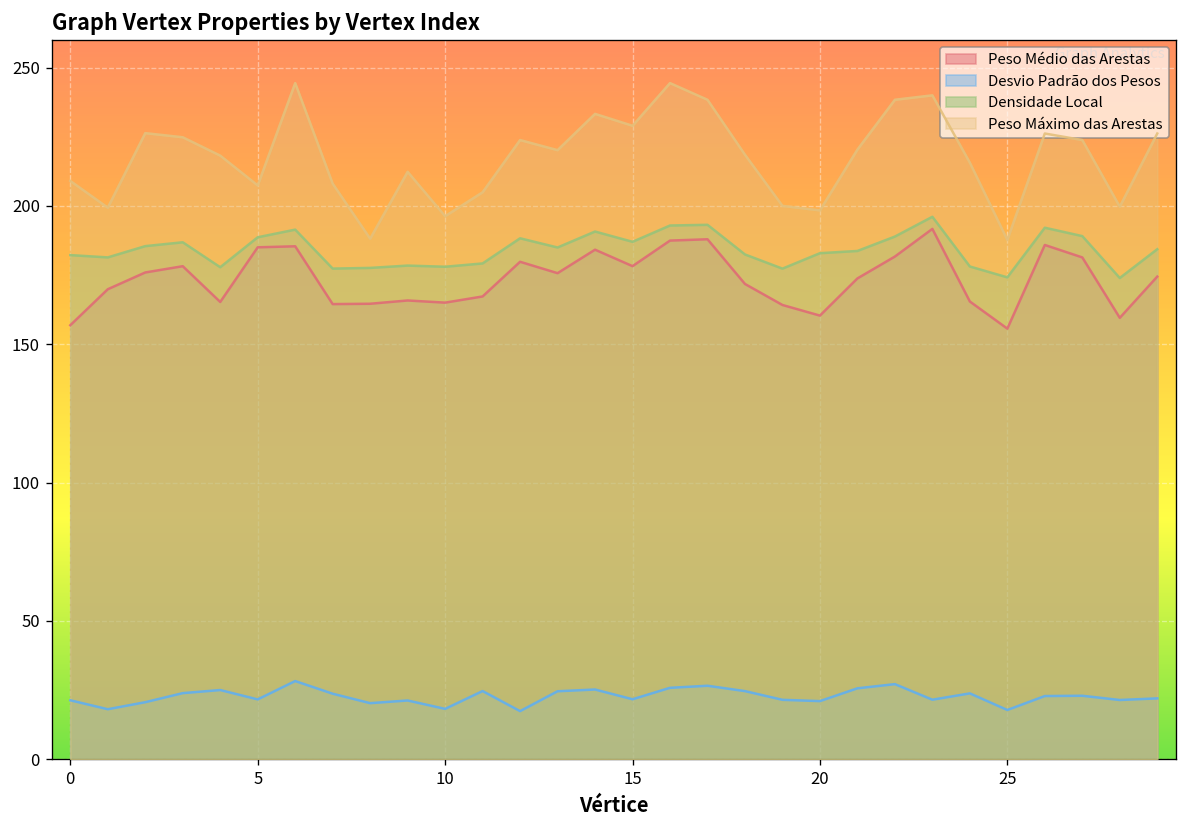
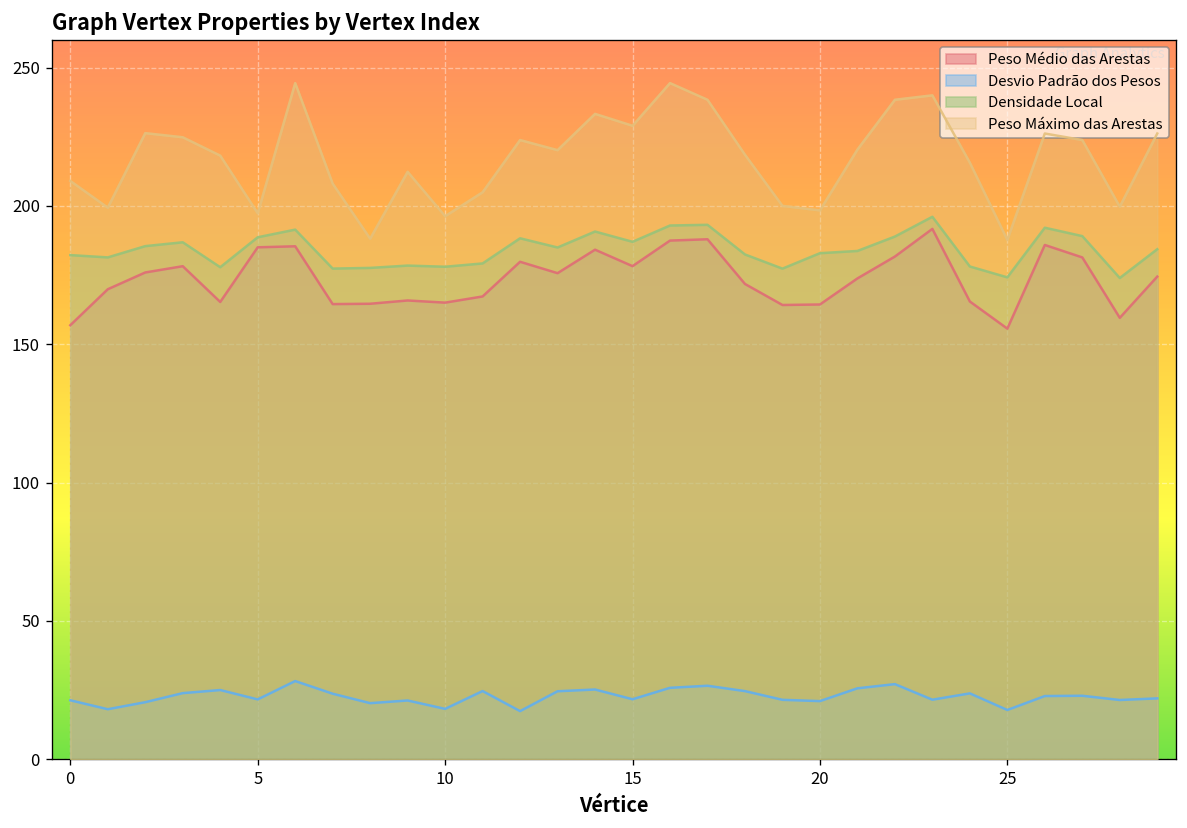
Peso Máximo das Arestas, 5: 207 -> 197
Peso Médio das Arestas, 20: 160 -> 164
